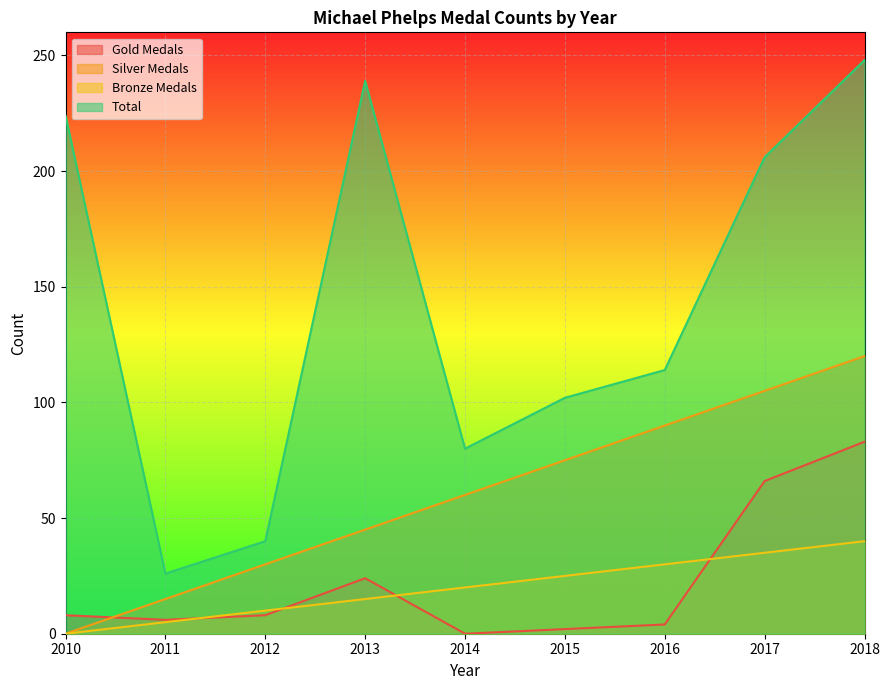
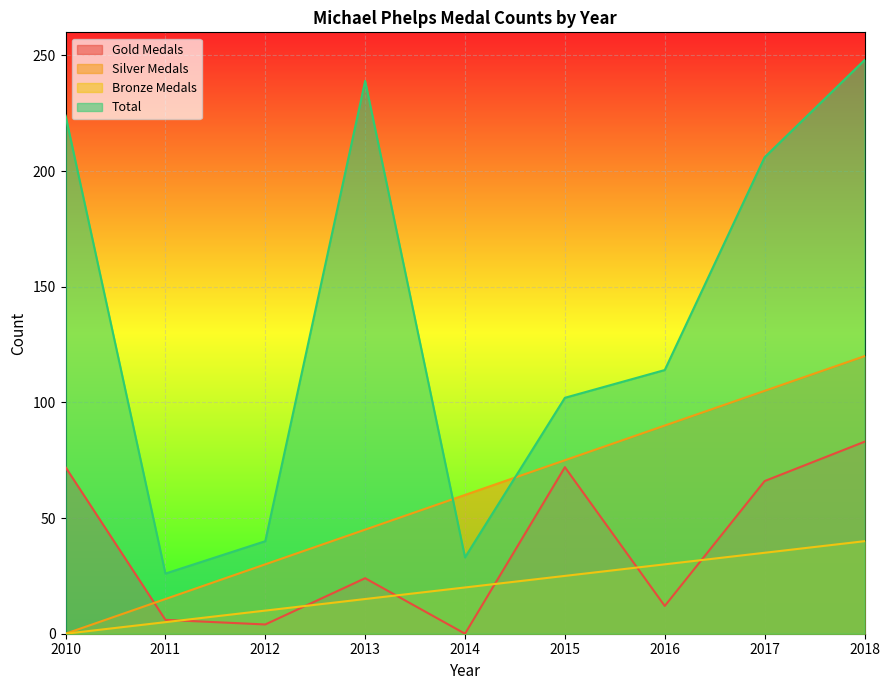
Gold Medals, 2010: 8 -> 72
Gold Medals, 2012: 8 -> 4
Total, 2014: 80 -> 33
Gold Medals, 2015: 2 -> 72
Gold Medals, 2016: 4 -> 12
